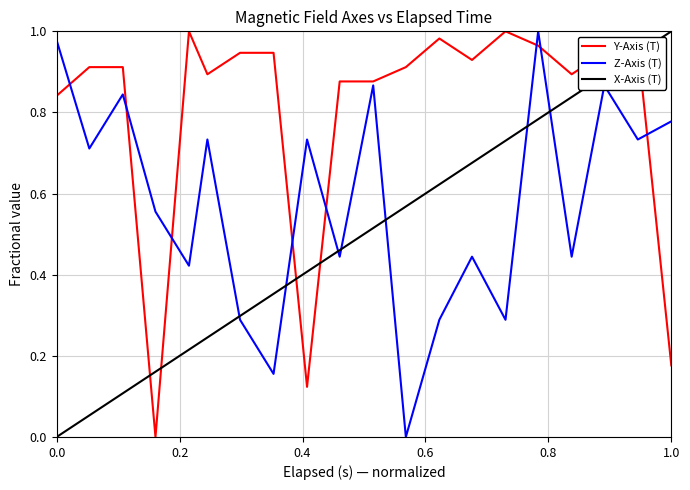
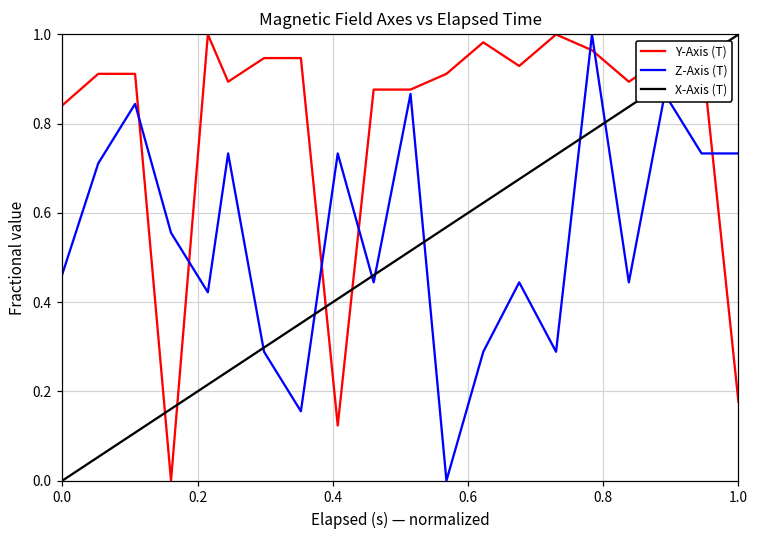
Z-Axis (T), 0.0: 0.98 -> 0.46
Z-Axis (T), 1.0: 0.78 -> 0.73
